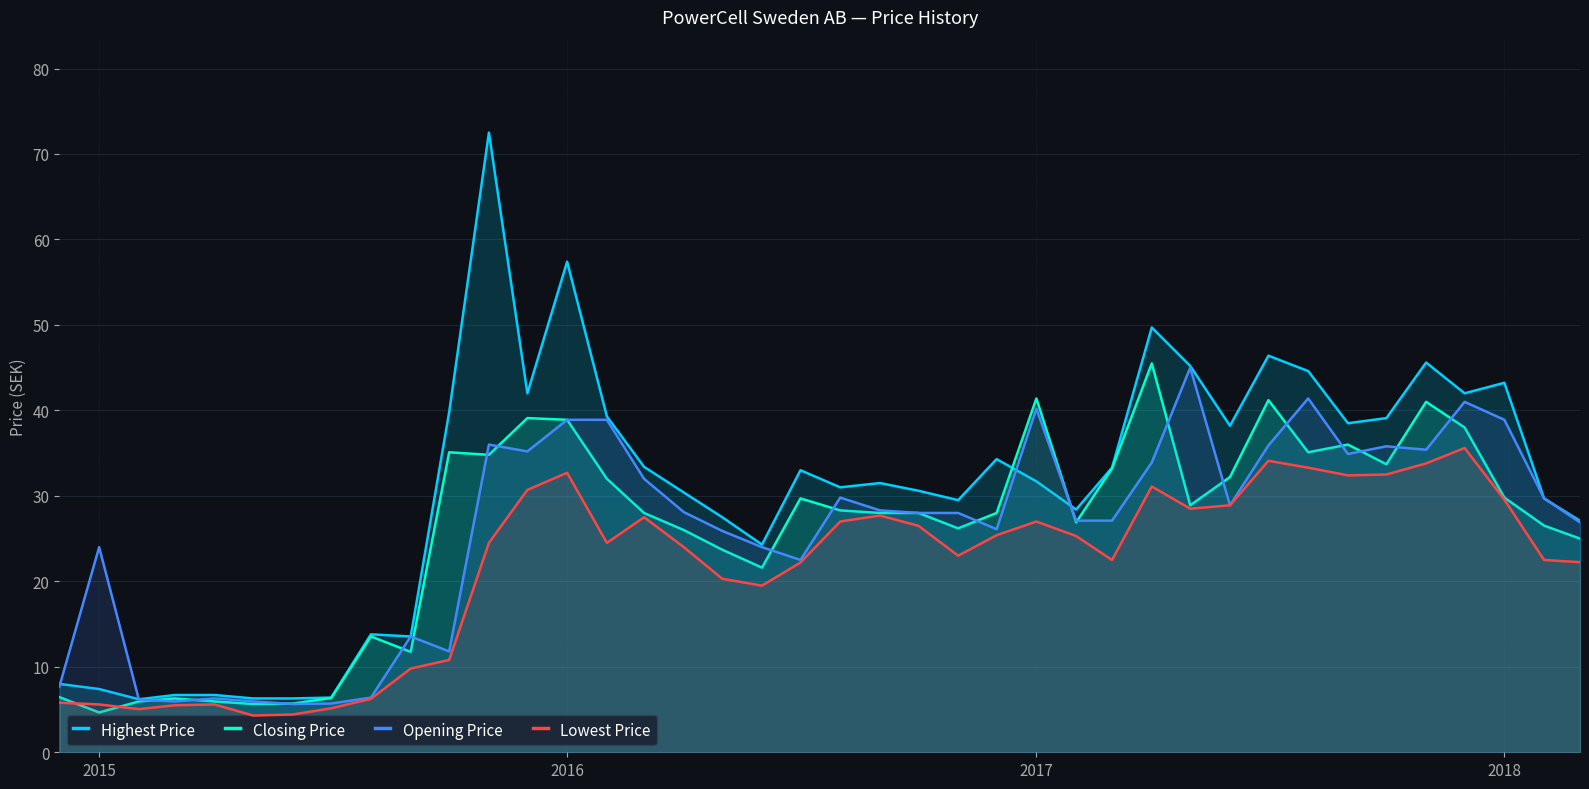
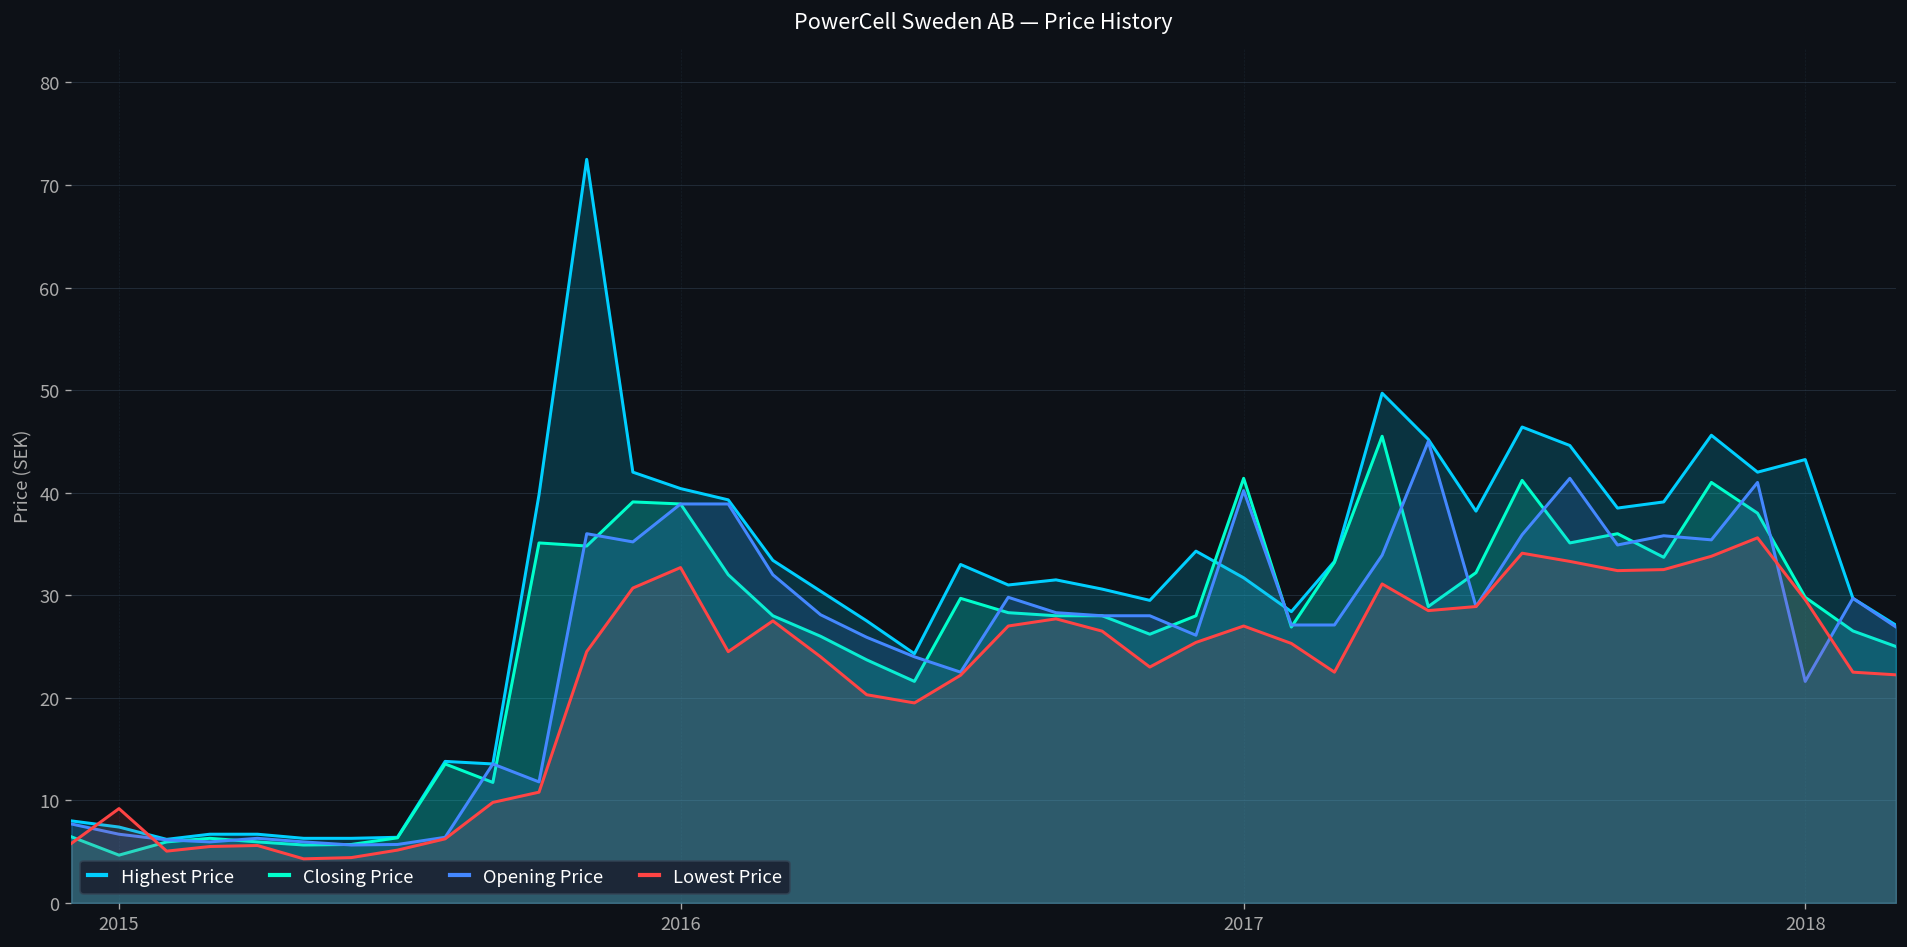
Opening Price, 2015: 24 -> 7
Lowest Price, 2015: 6 -> 9
Highest Price, 2016: 57 -> 40
Opening Price, 2018: 39 -> 22
